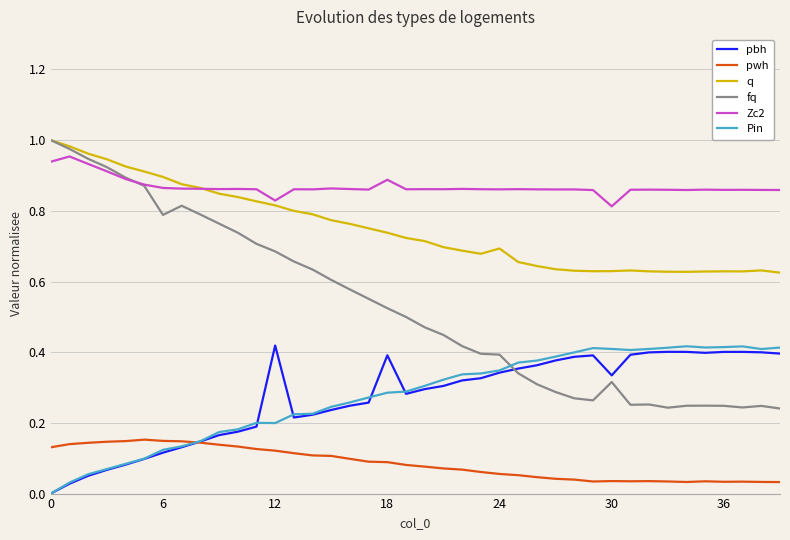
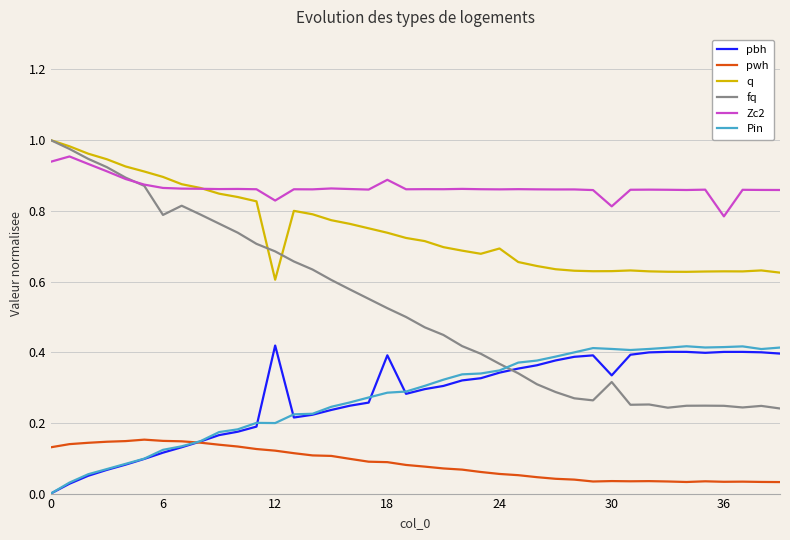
q, 12: 0.82 -> 0.61
fq, 24: 0.39 -> 0.37
Zc2, 36: 0.86 -> 0.78
